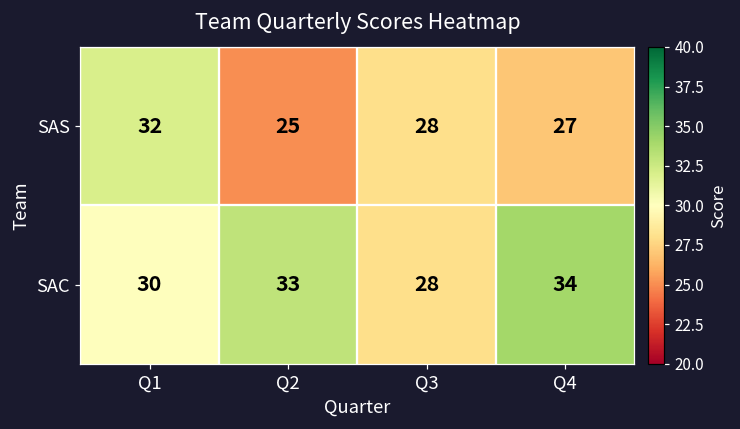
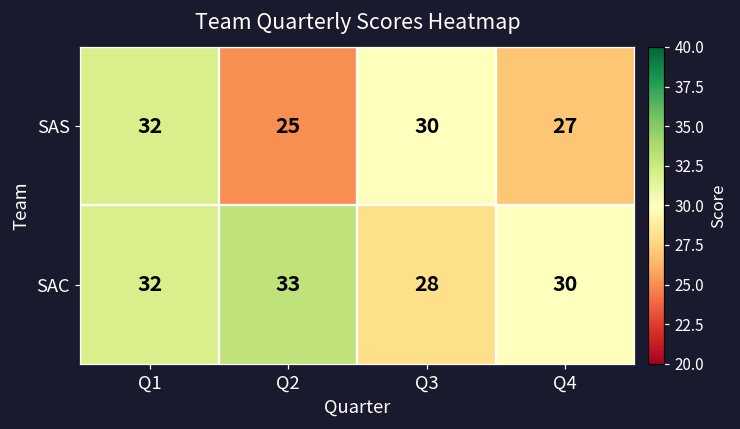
SAS, Q3: 28 -> 30
SAC, Q1: 30 -> 32
SAC, Q4: 34 -> 30
